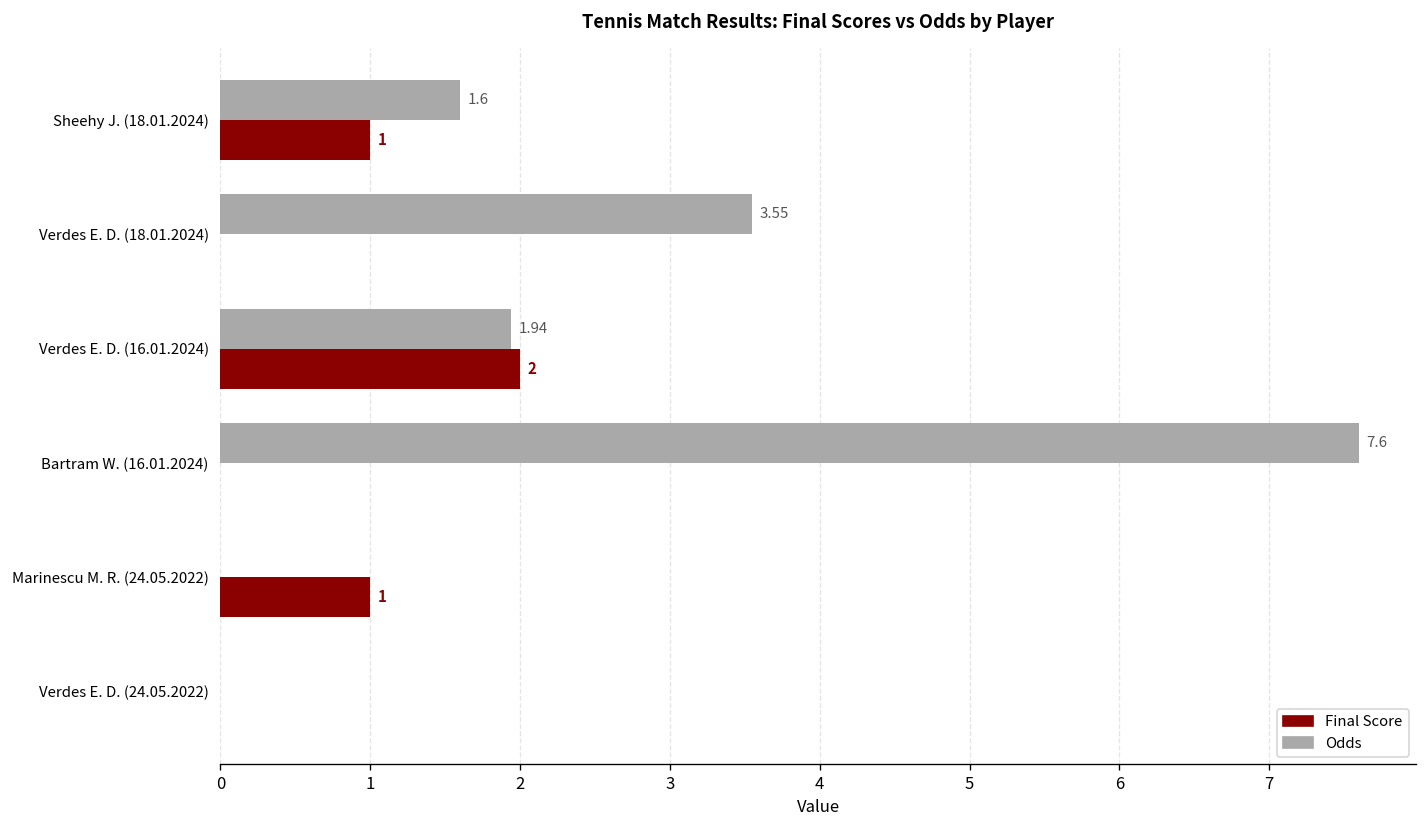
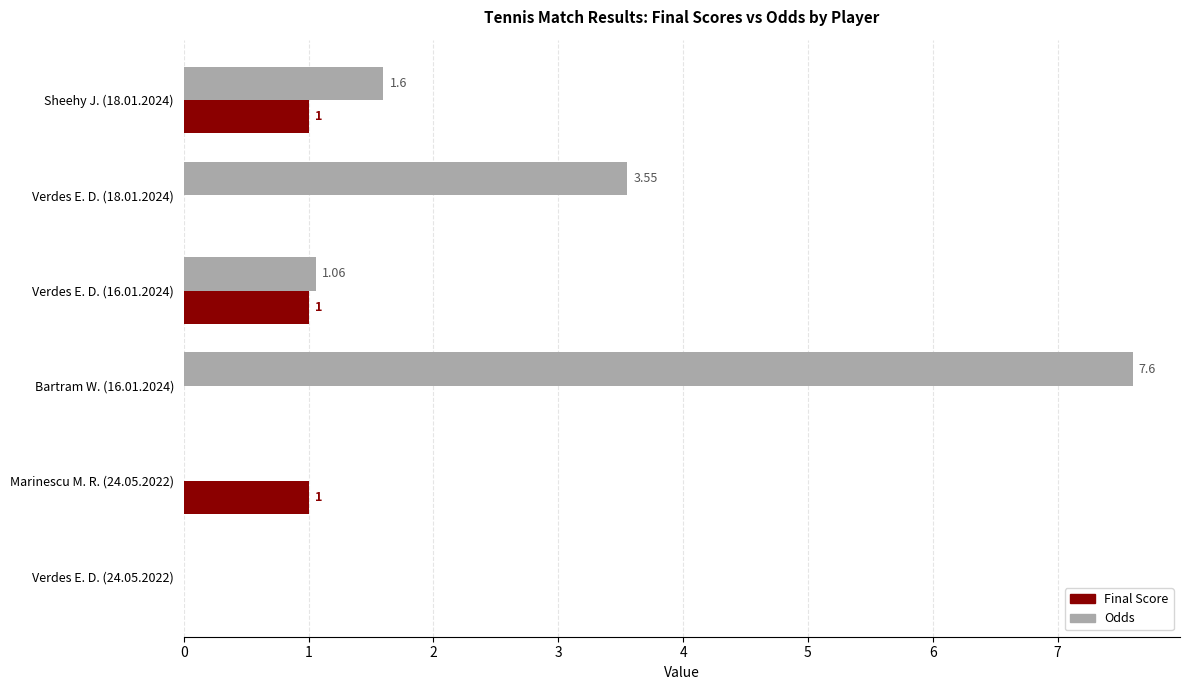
Odds, Verdes E. D. (16.01.2024): 1.94 -> 1.06
Final Score, Verdes E. D. (16.01.2024): 2 -> 1
